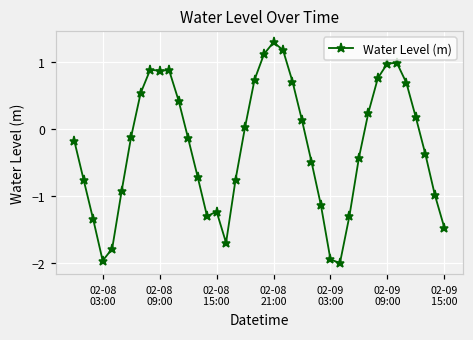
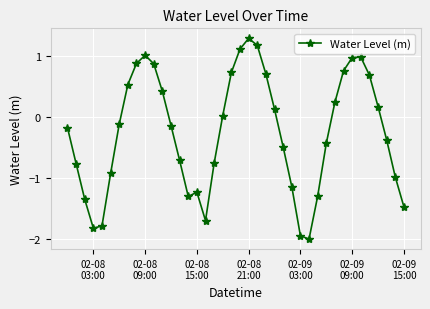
02-08 03:00: -2.0 -> -1.8
02-08 09:00: 0.9 -> 1.0
